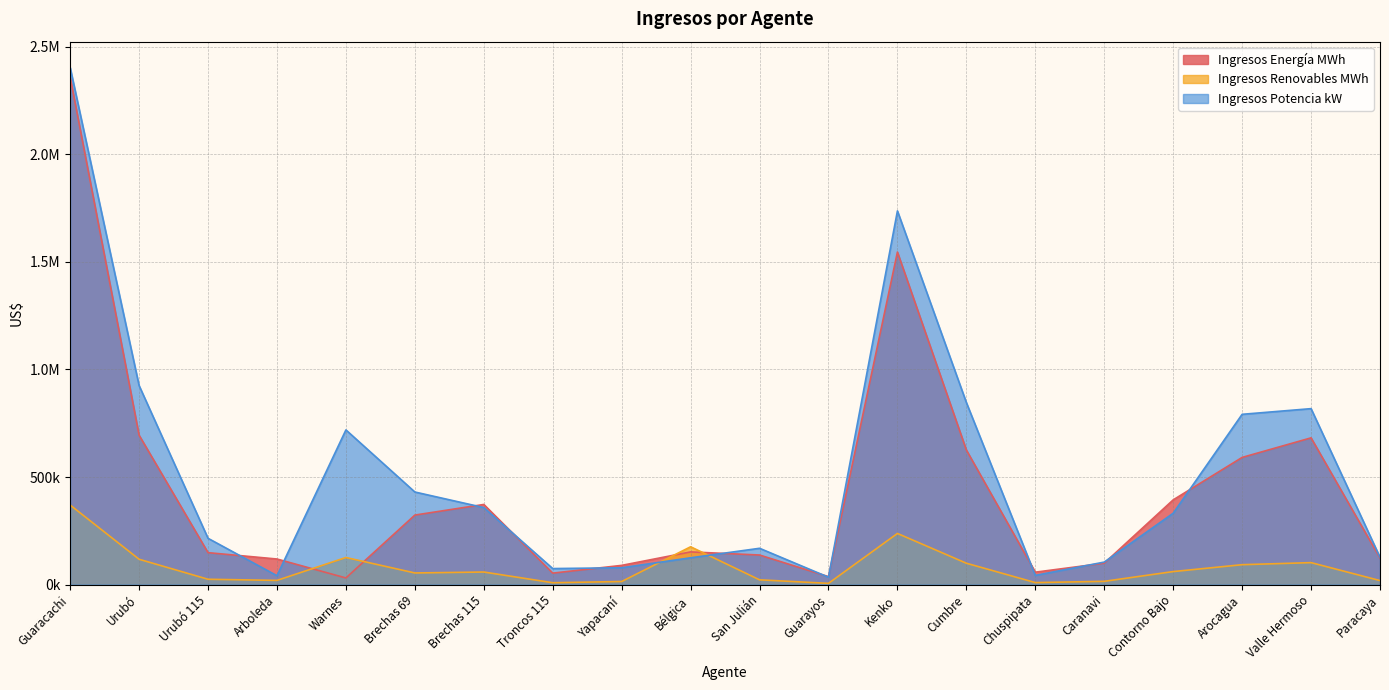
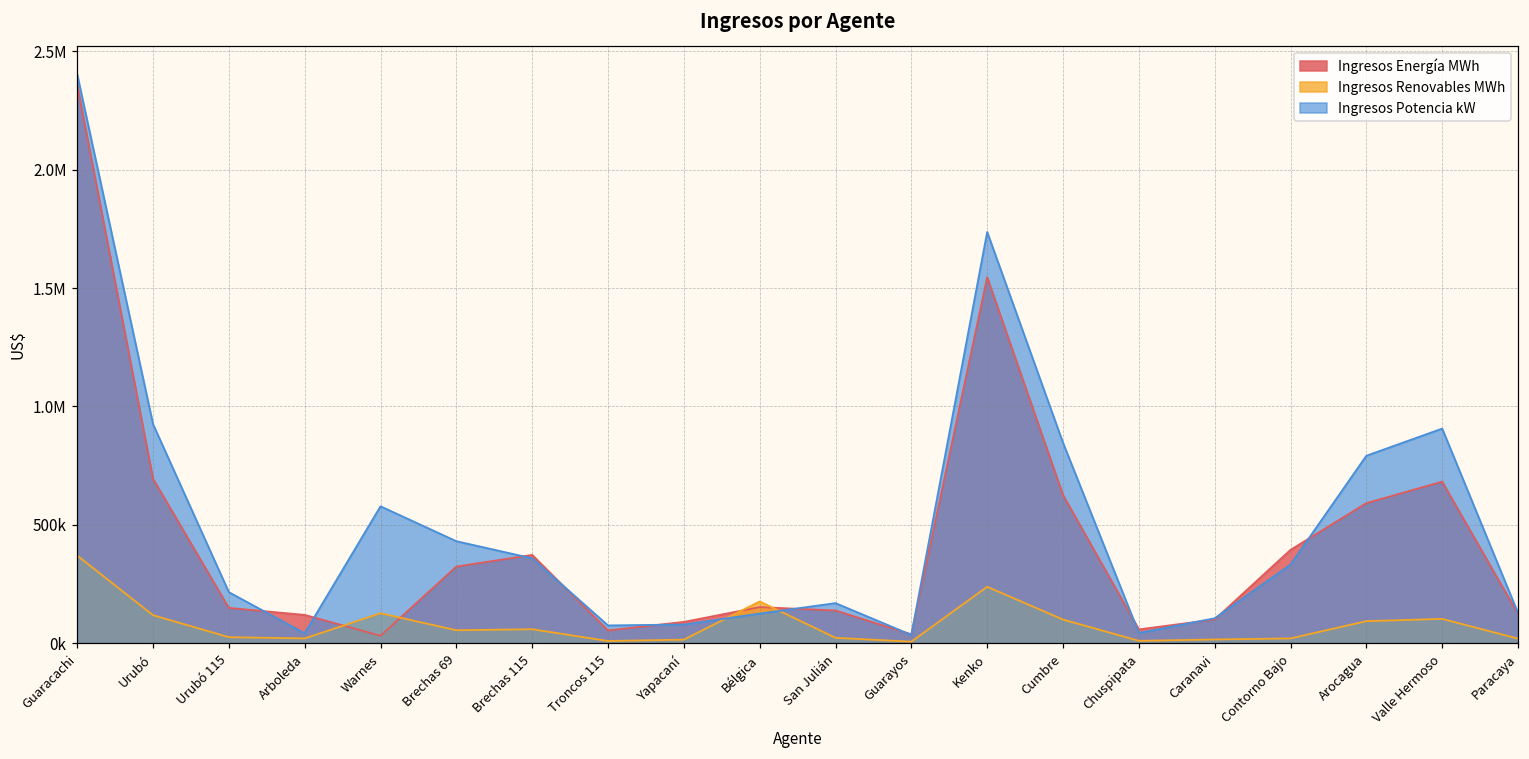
Ingresos Potencia kW, Warnes: 720000 -> 580000
Ingresos Renovables MWh, Contorno Bajo: 60000 -> 20000
Ingresos Potencia kW, Valle Hermoso: 820000 -> 910000
